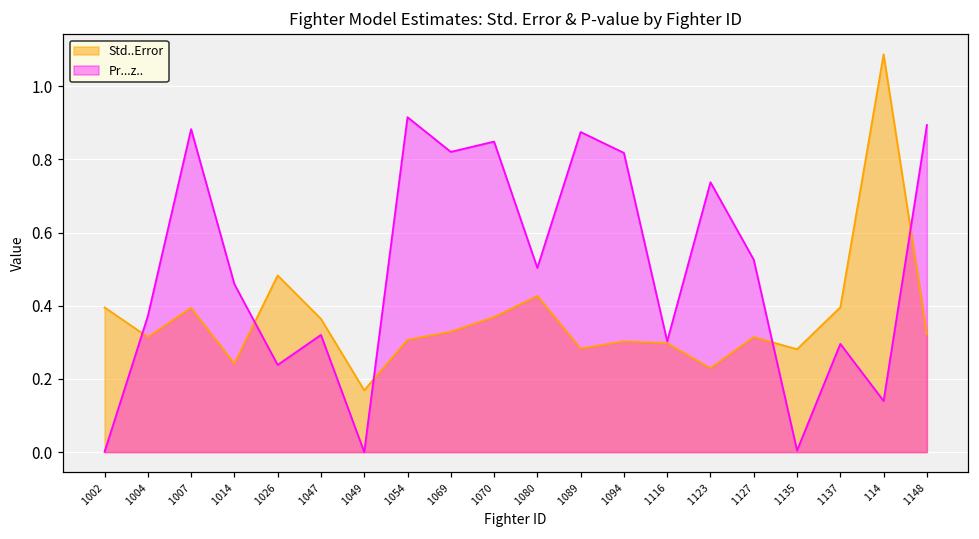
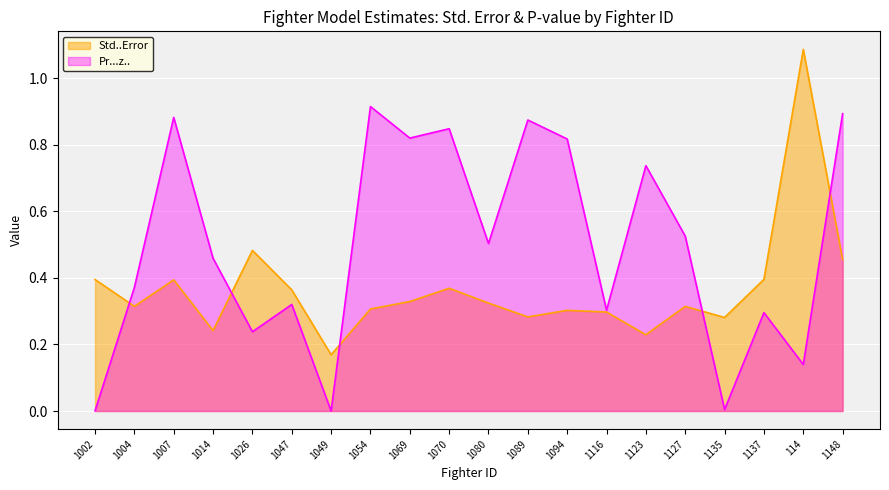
Std..Error, 1080: 0.43 -> 0.32
Std..Error, 1148: 0.32 -> 0.46
